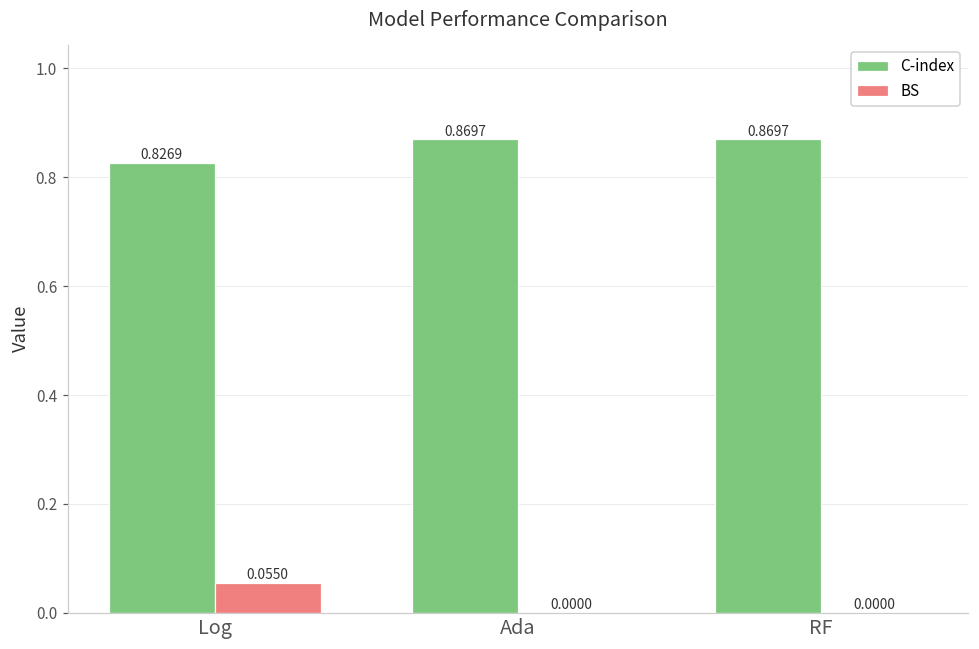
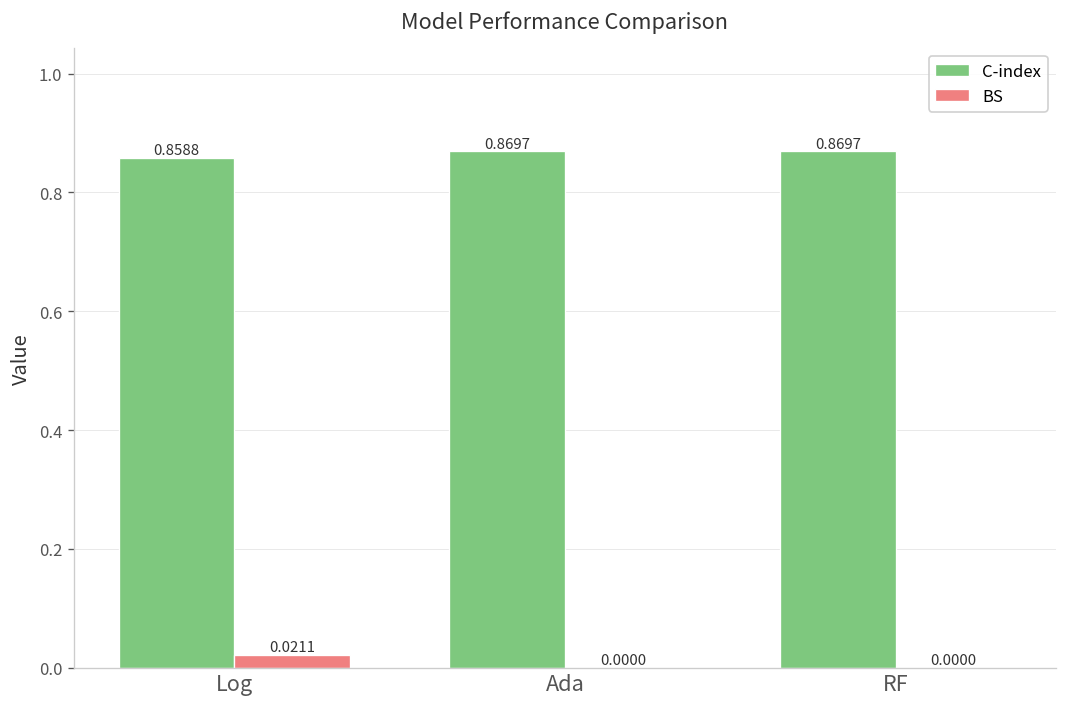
C-index, Log: 0.8269 -> 0.8588
BS, Log: 0.0550 -> 0.0211
